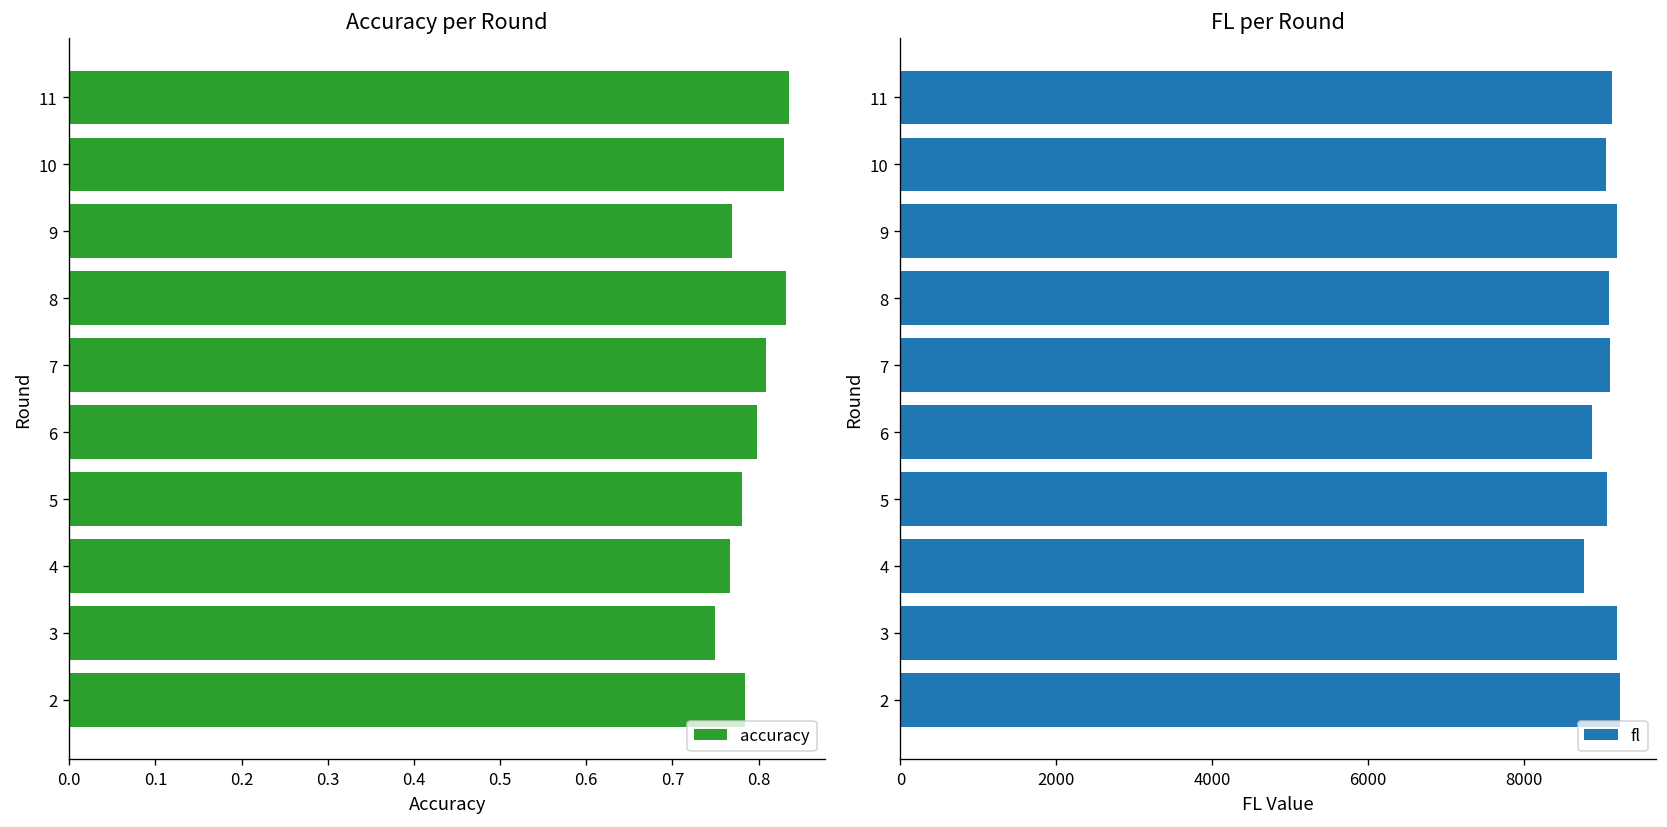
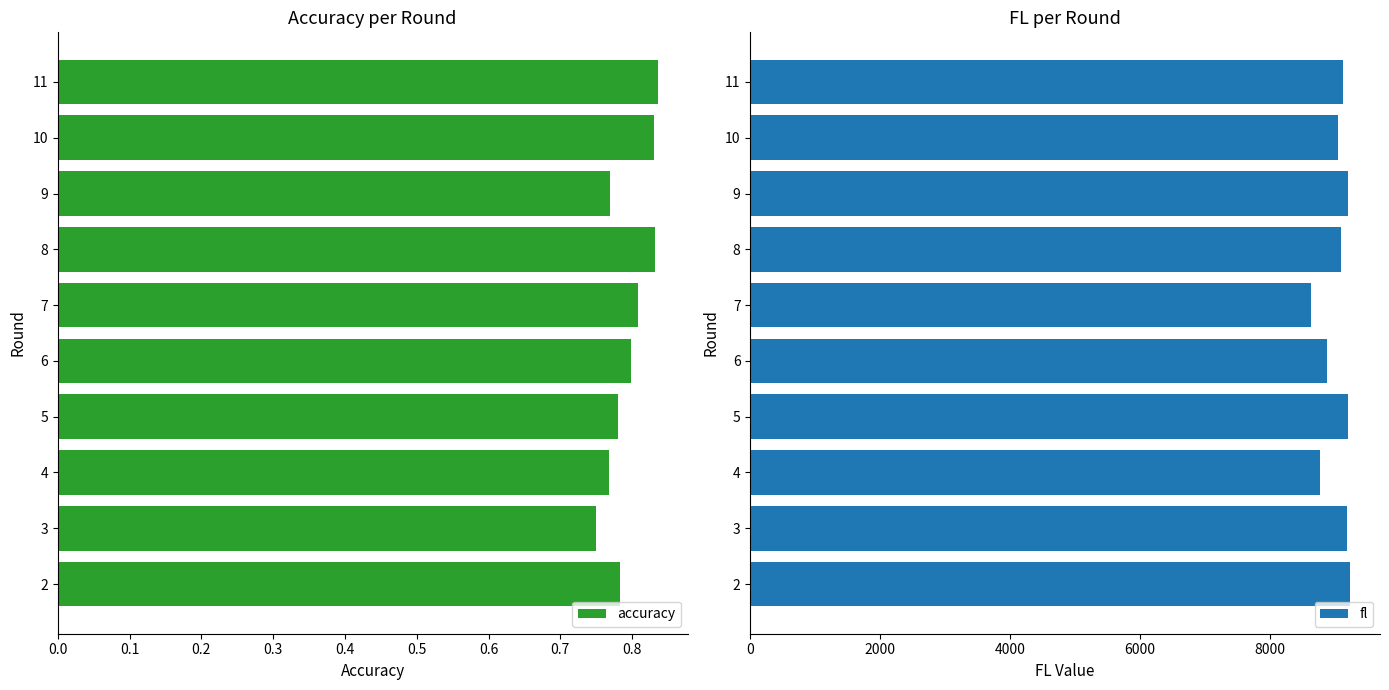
FL per Round, 7: 9100 -> 8600
FL per Round, 5: 9100 -> 9200
